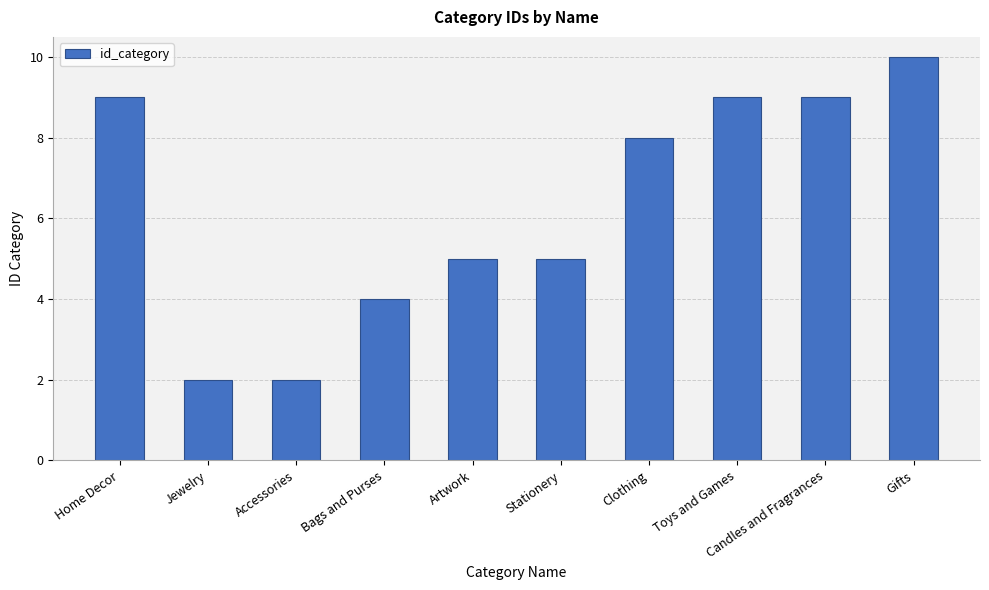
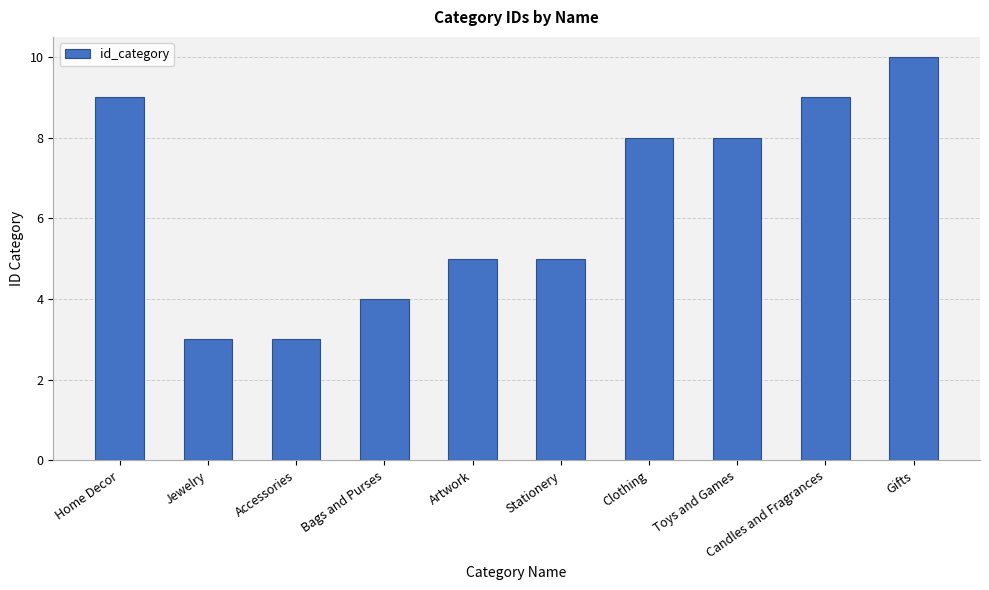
Jewelry: 2 -> 3
Accessories: 2 -> 3
Toys and Games: 9 -> 8
